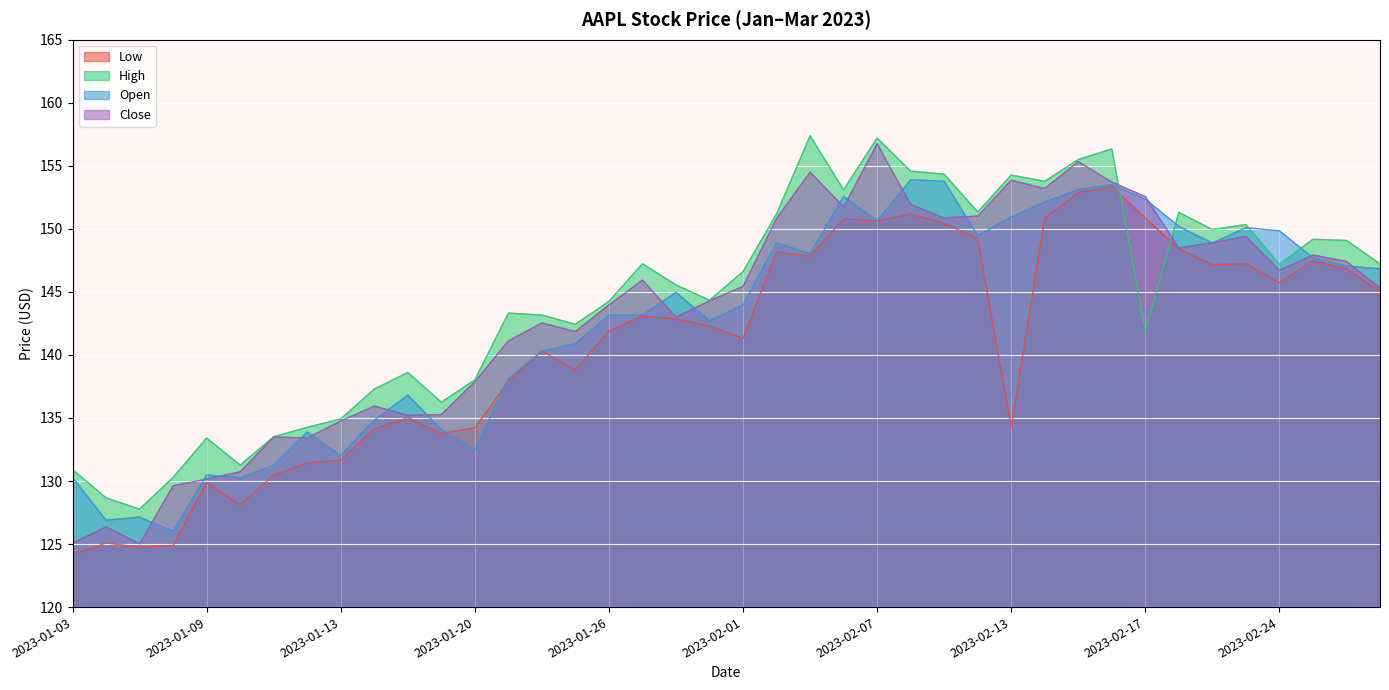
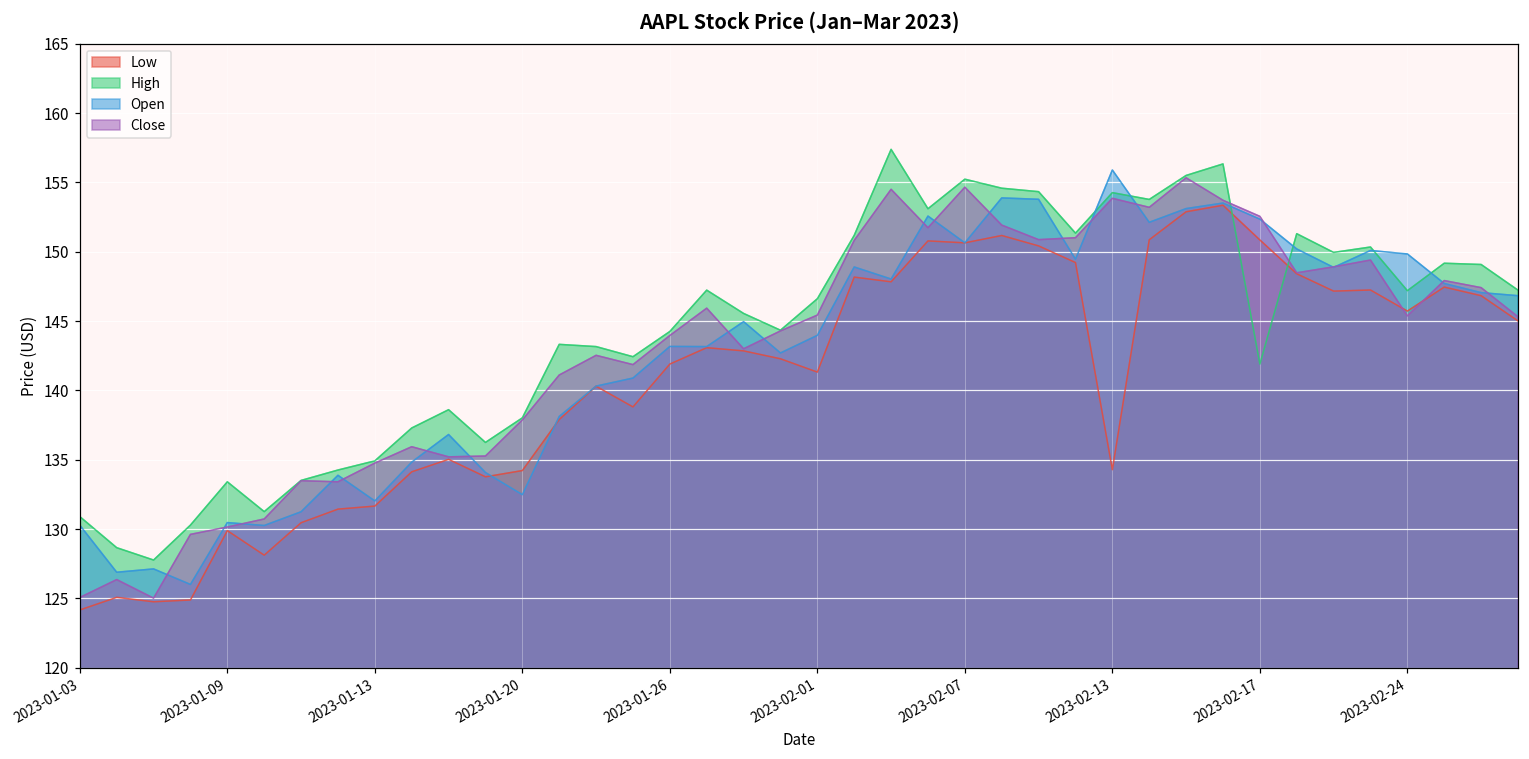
High, 2023-02-07: 157.2 -> 155.2
Close, 2023-02-07: 156.7 -> 154.6
Open, 2023-02-13: 150.9 -> 155.9
Close, 2023-02-24: 146.7 -> 145.4
